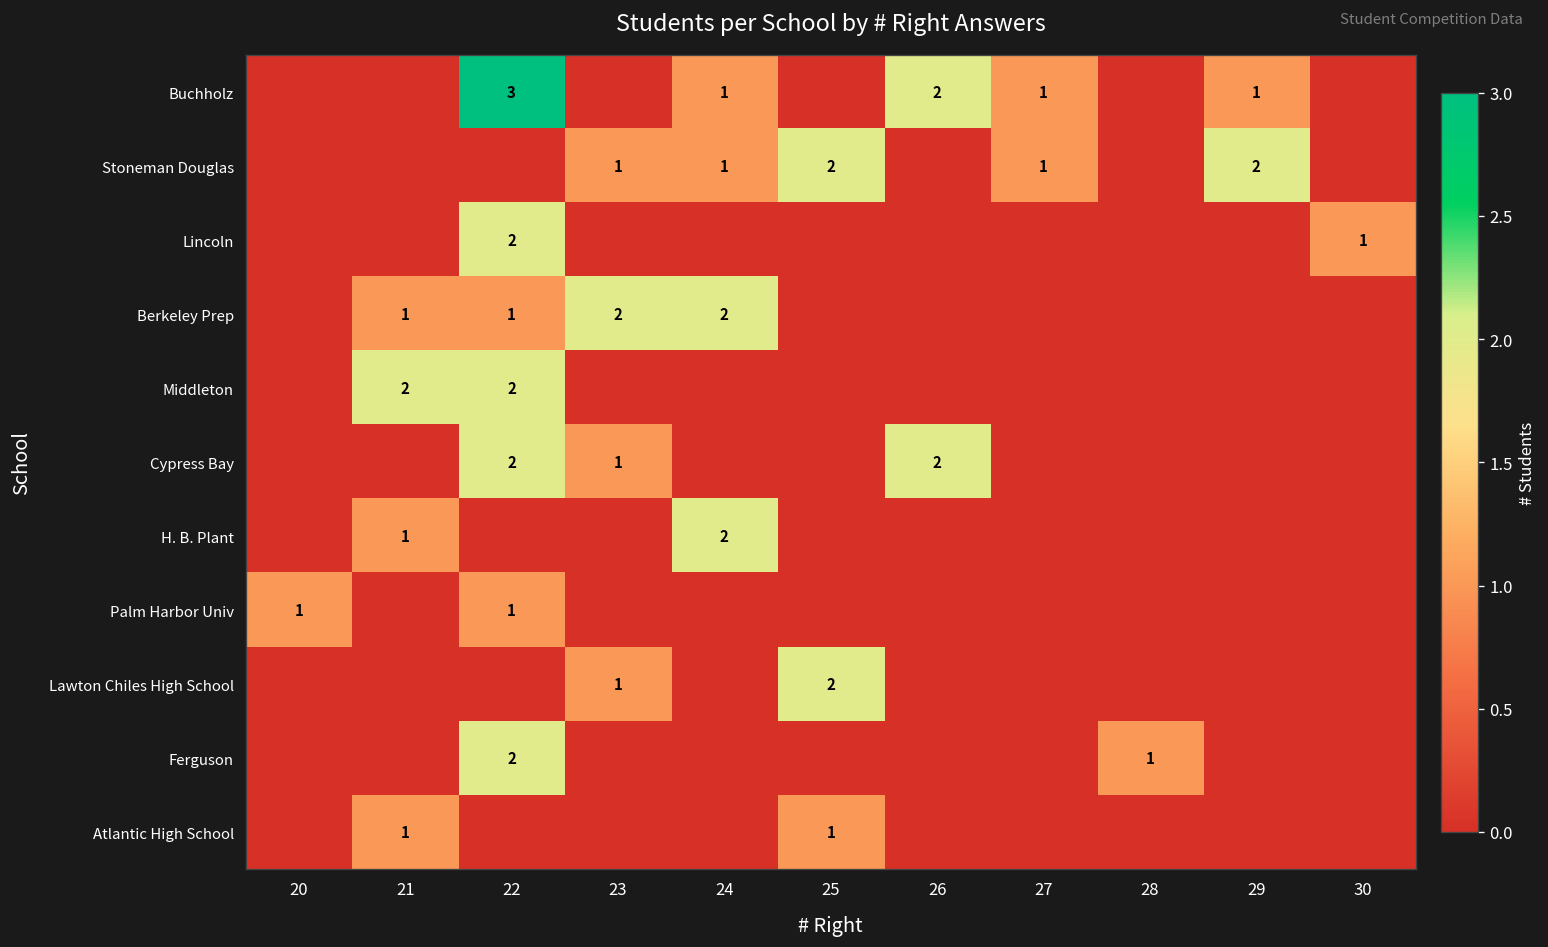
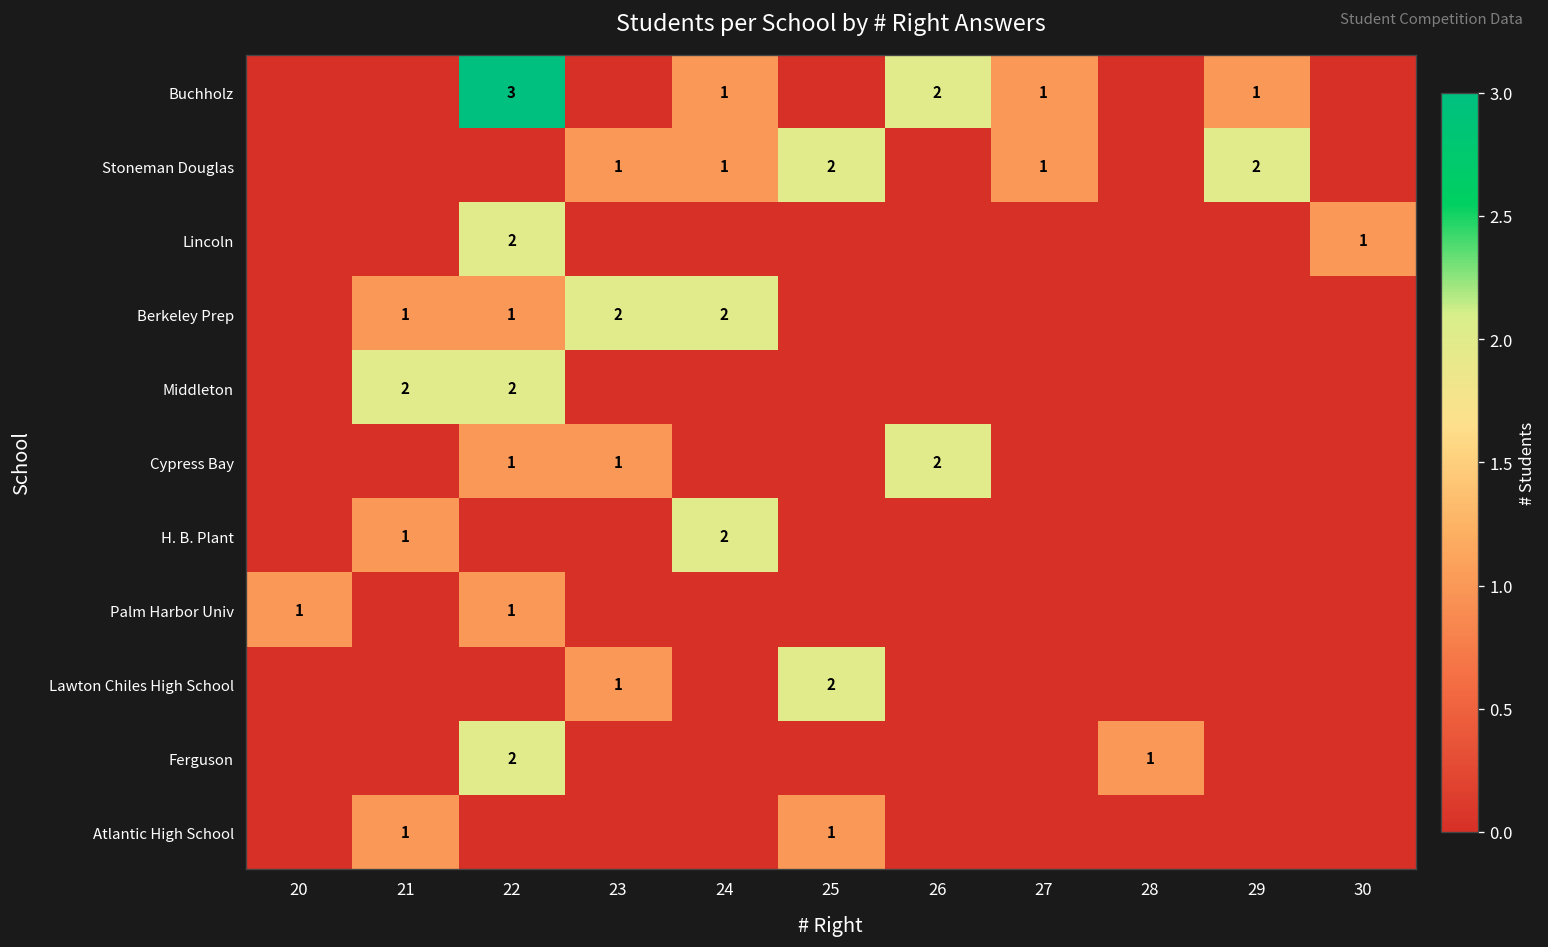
Cypress Bay, 22: 2 -> 1
